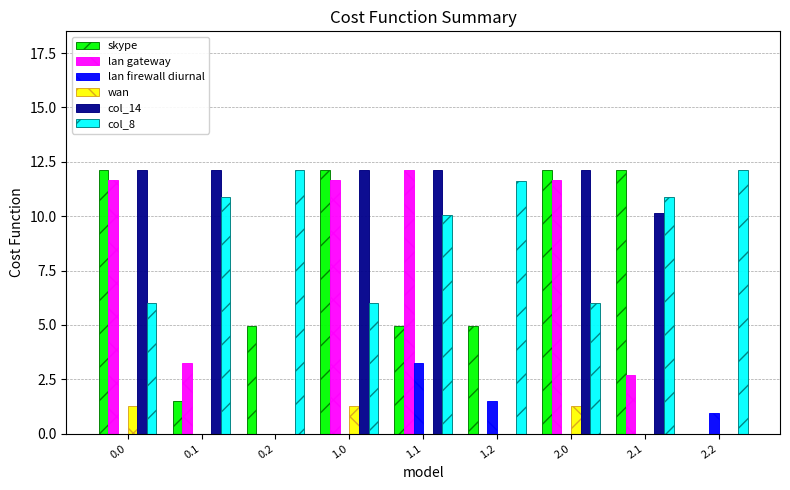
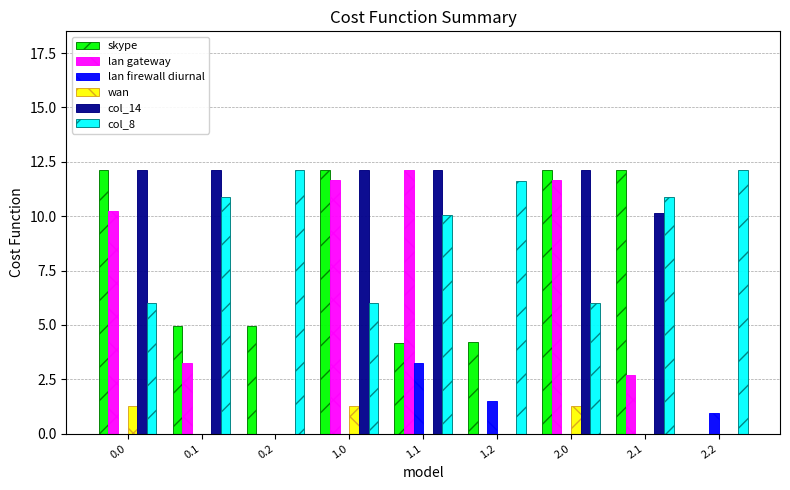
lan gateway, 0.0: 11.7 -> 10.2
skype, 0.1: 1.5 -> 4.9
skype, 1.1: 4.9 -> 4.1
skype, 1.2: 4.9 -> 4.2
